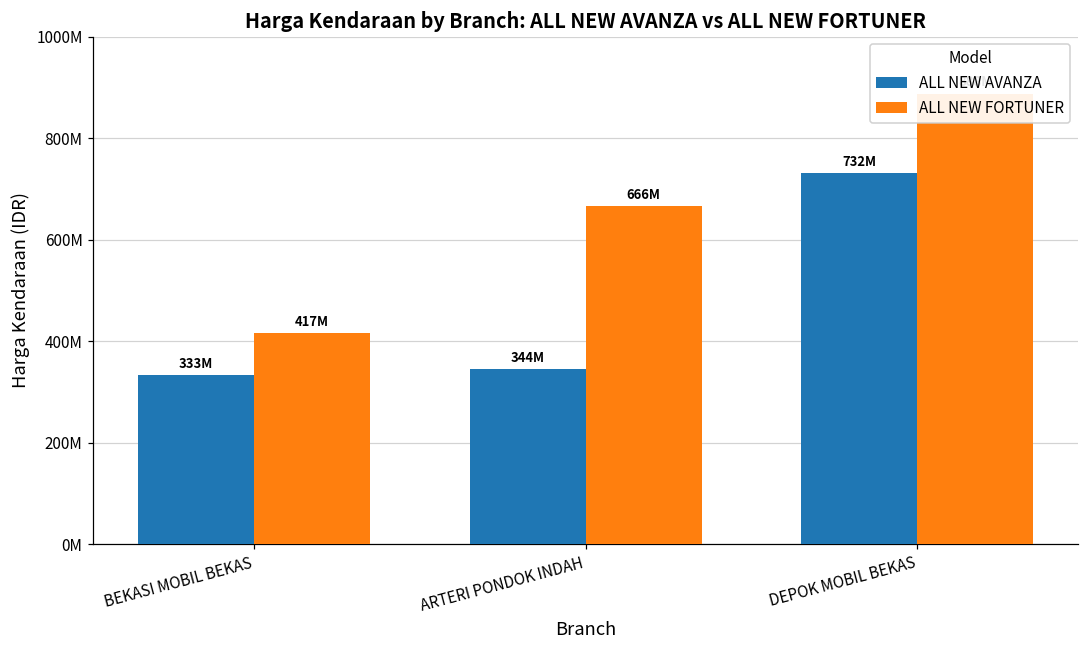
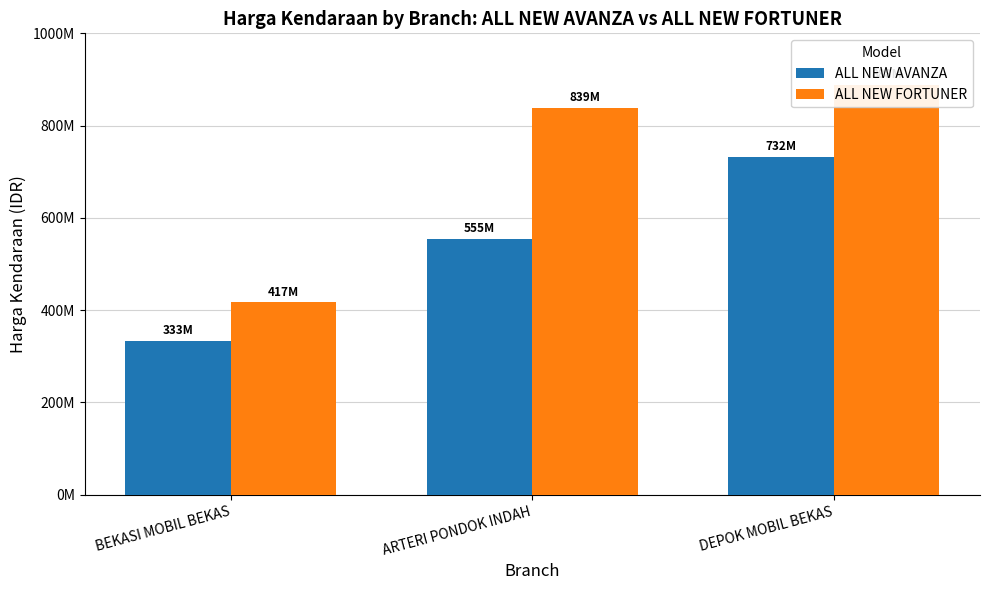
ALL NEW AVANZA, ARTERI PONDOK INDAH: 344M -> 555M
ALL NEW FORTUNER, ARTERI PONDOK INDAH: 666M -> 839M
